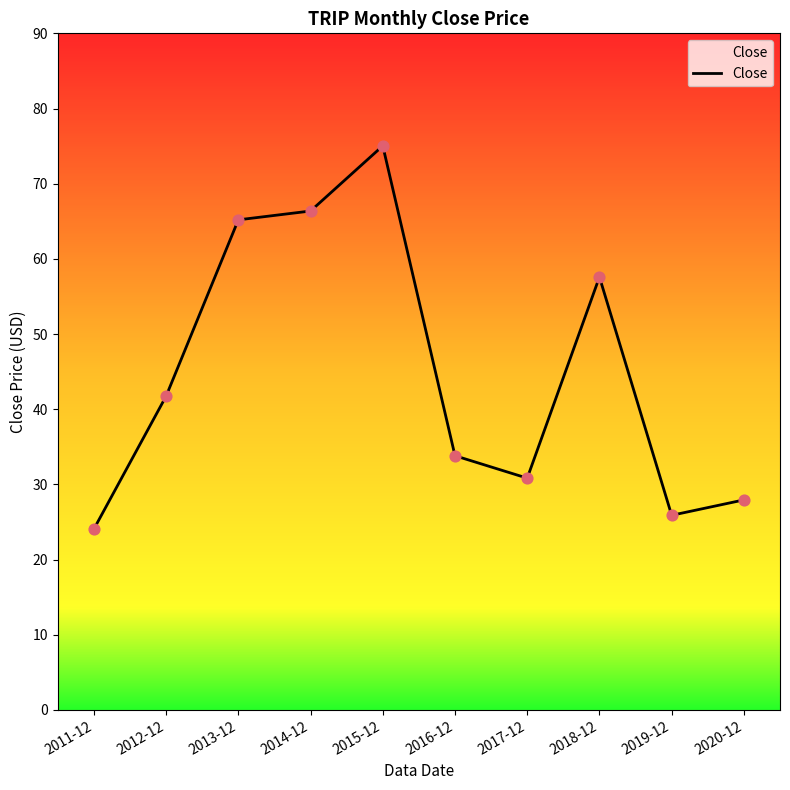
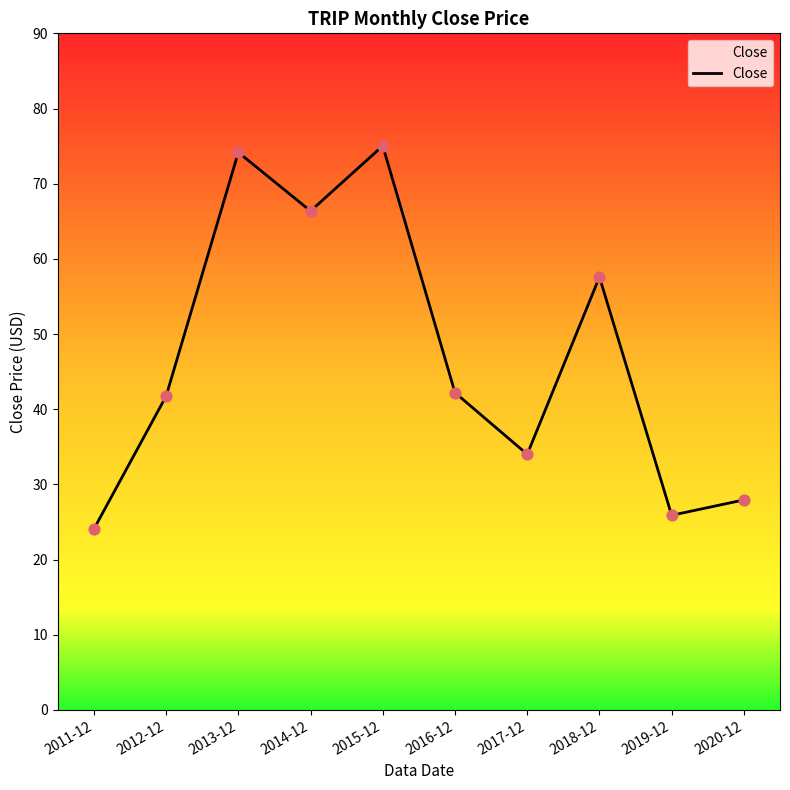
2013-12: 65 -> 74
2016-12: 34 -> 42
2017-12: 31 -> 34
